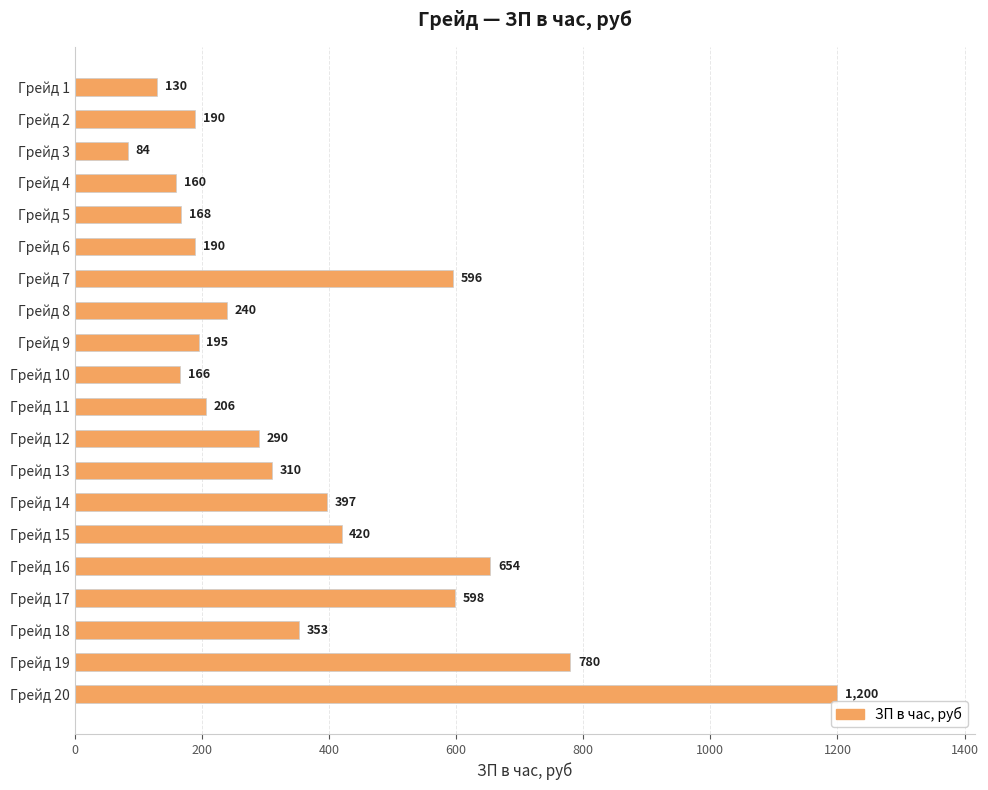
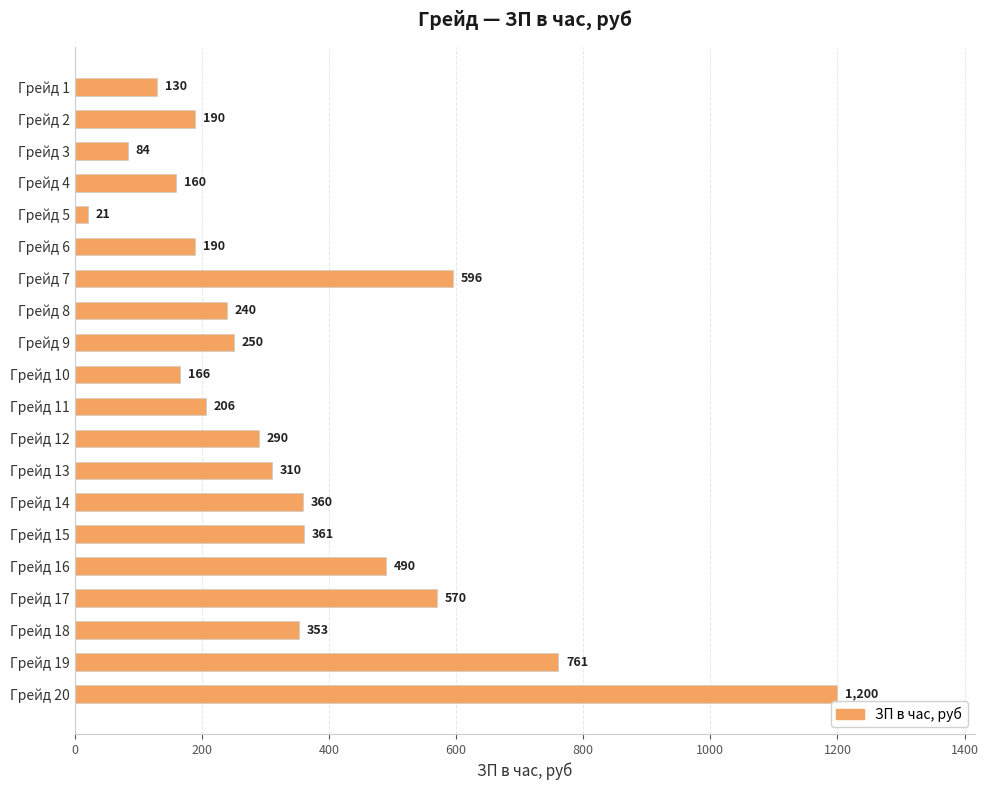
Грейд 5: 168 -> 21
Грейд 9: 195 -> 250
Грейд 14: 397 -> 360
Грейд 15: 420 -> 361
Грейд 16: 654 -> 490
Грейд 17: 598 -> 570
Грейд 19: 780 -> 761
